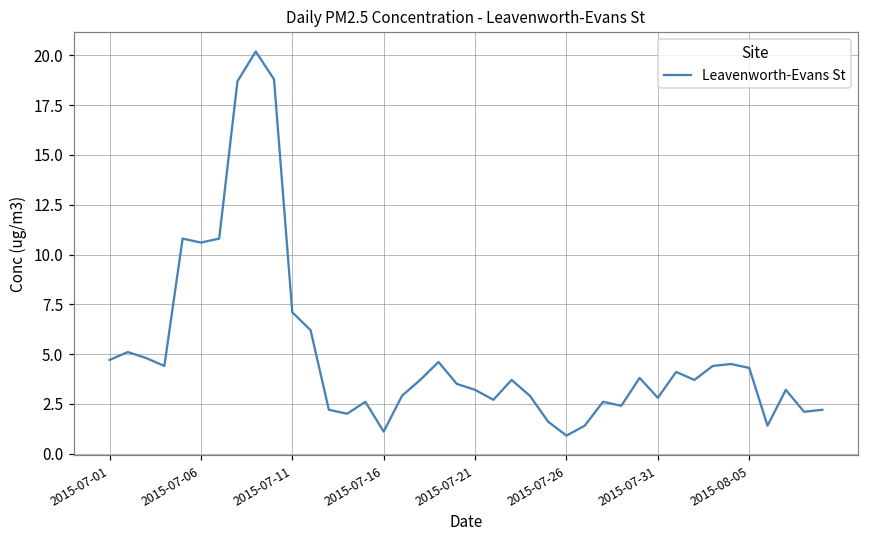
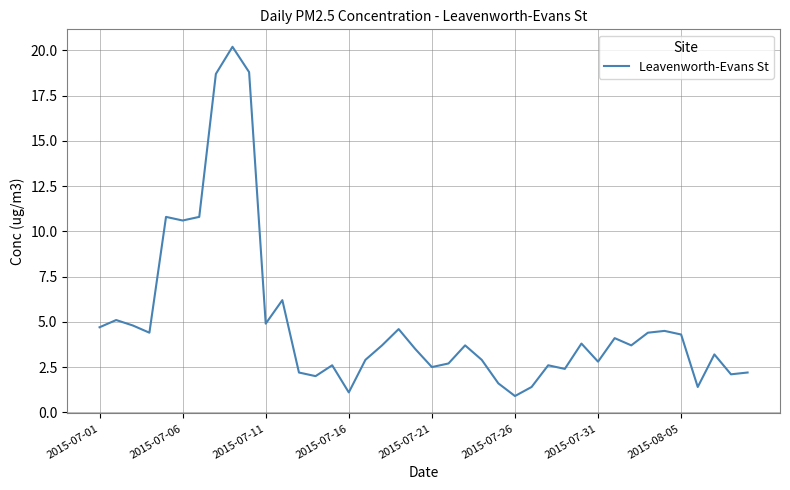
2015-07-11: 7.1 -> 4.9
2015-07-21: 3.2 -> 2.5
